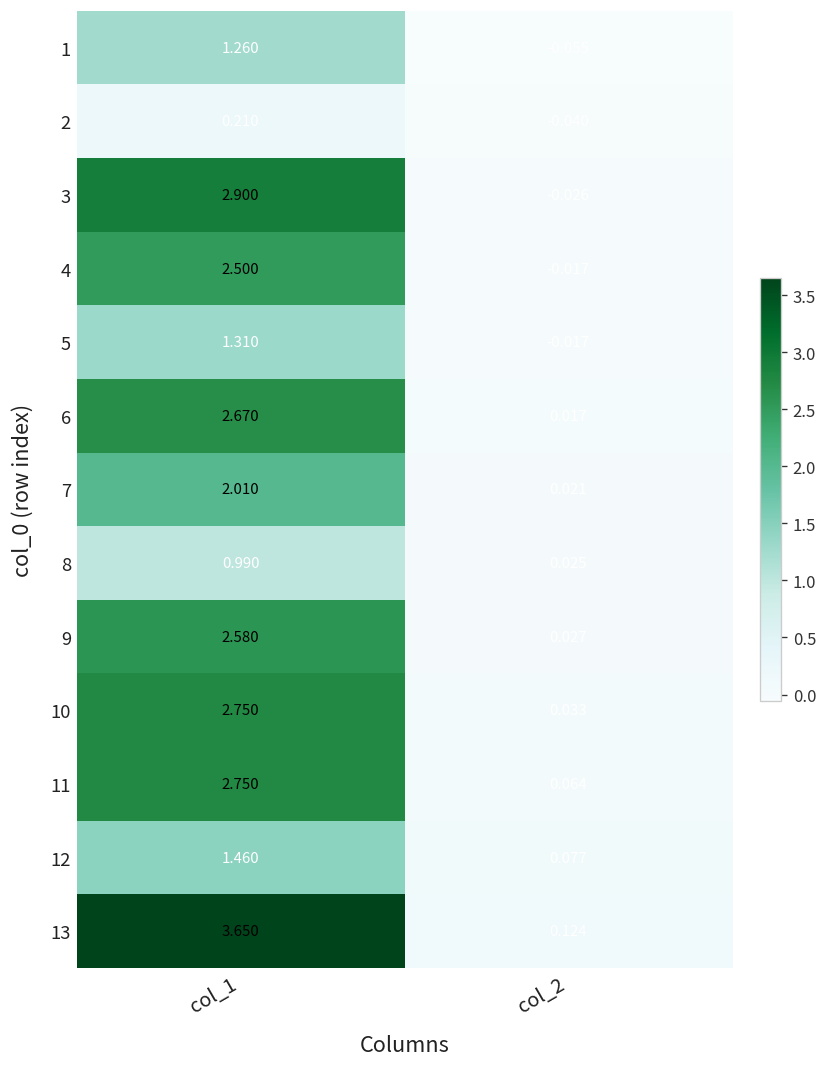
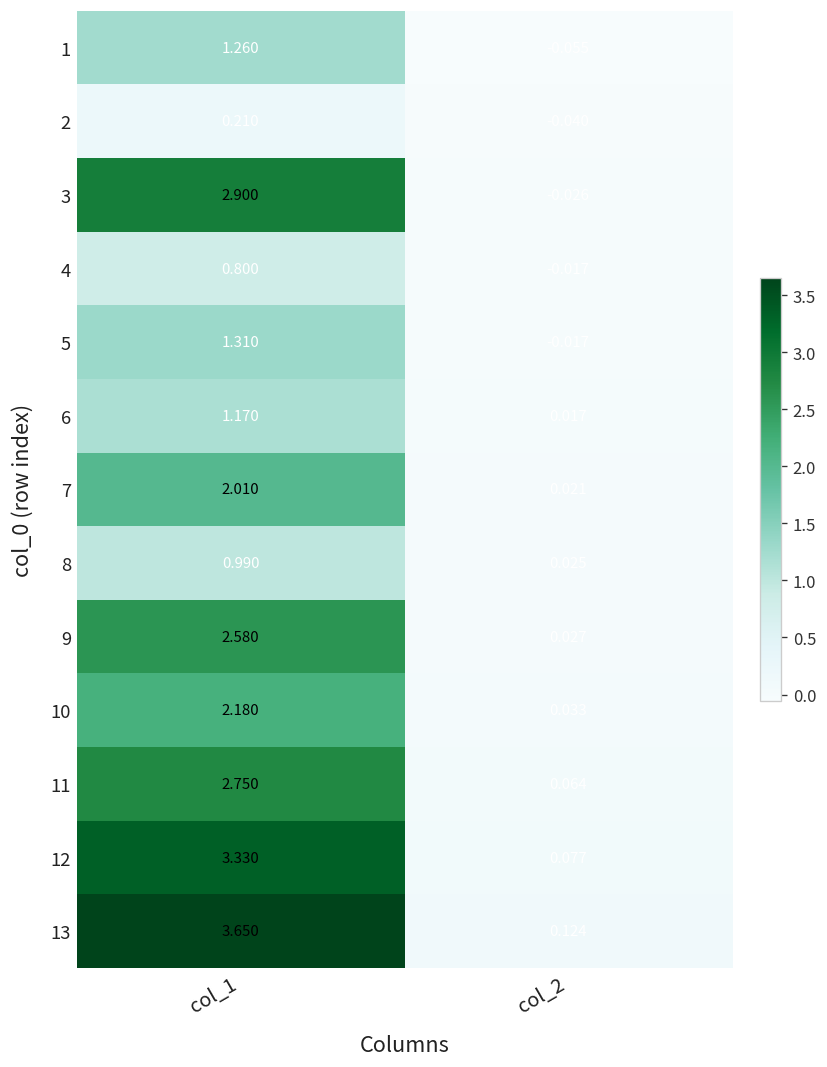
4, col_1: 2.500 -> 0.800
6, col_1: 2.670 -> 1.170
10, col_1: 2.750 -> 2.180
12, col_1: 1.460 -> 3.330
